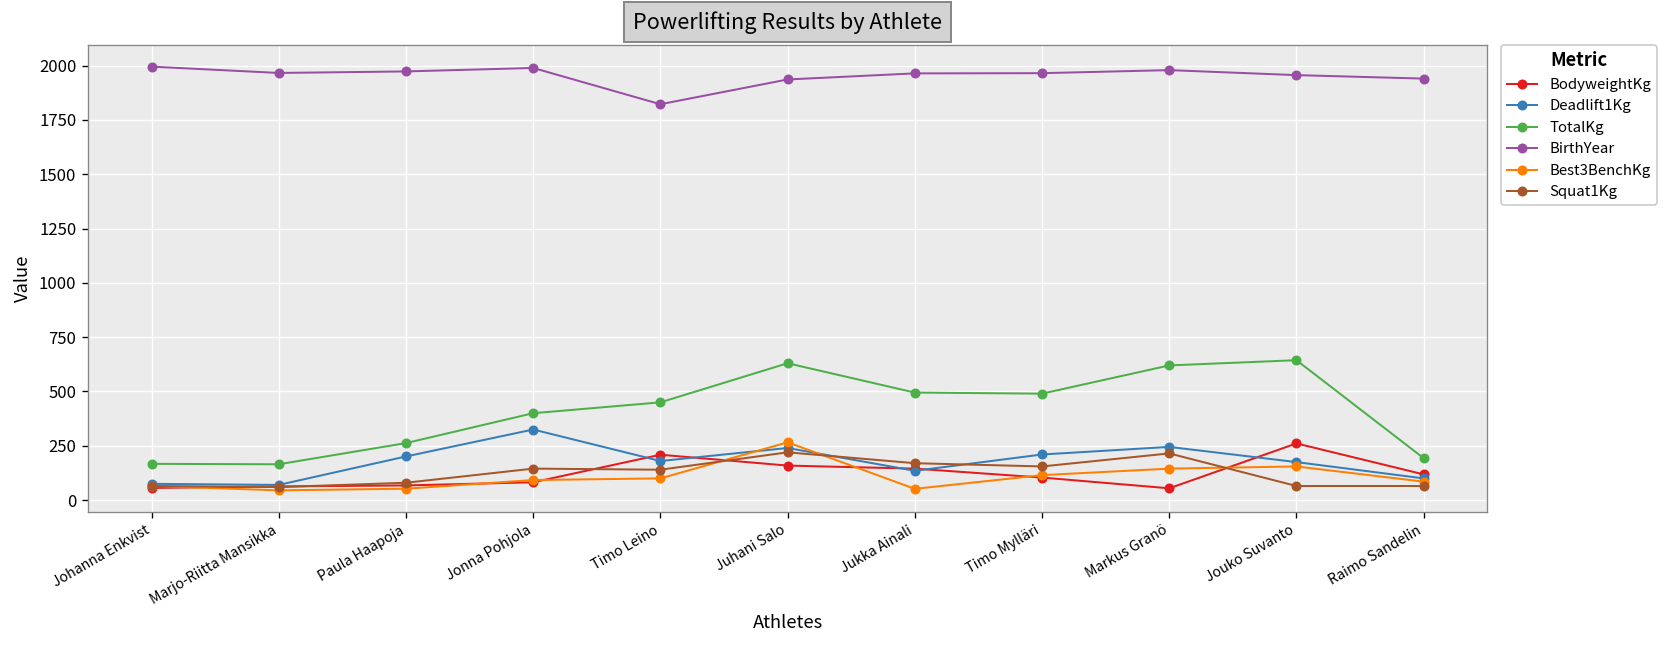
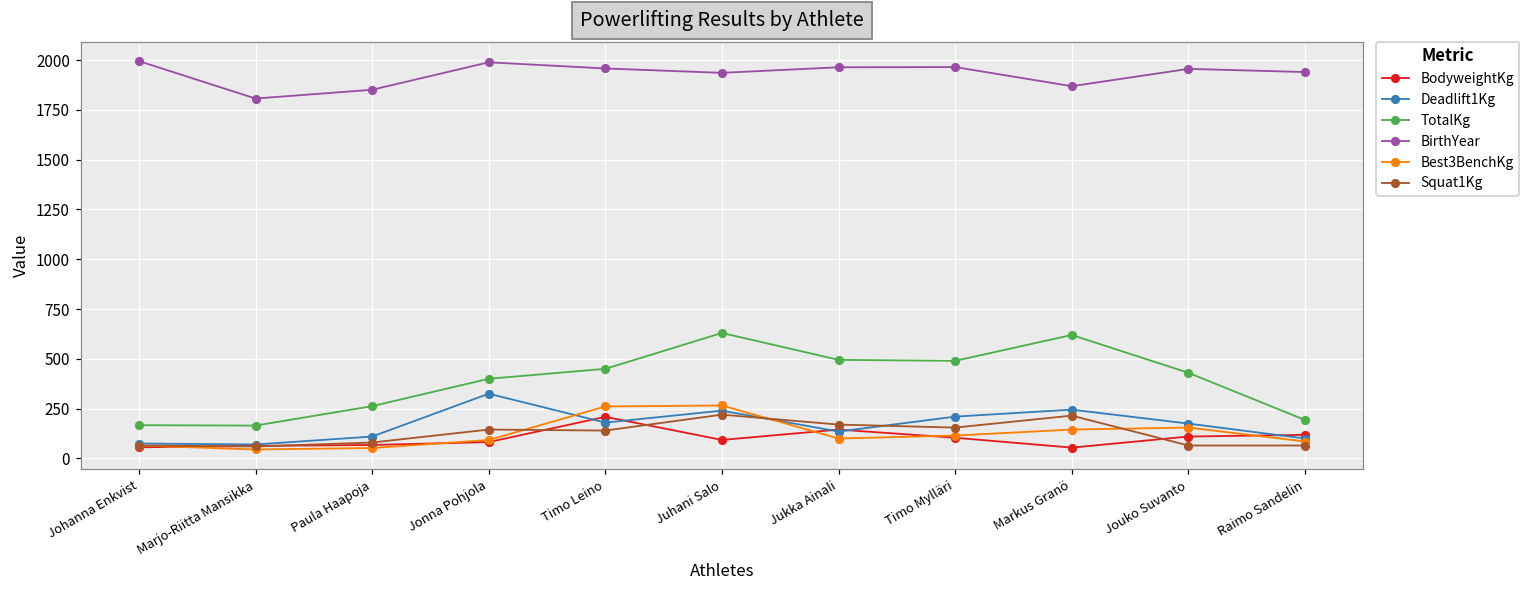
BirthYear, Marjo-Riitta Mansikka: 1970 -> 1810
Deadlift1Kg, Paula Haapoja: 200 -> 110
BirthYear, Paula Haapoja: 1970 -> 1850
BirthYear, Timo Leino: 1820 -> 1960
Best3BenchKg, Timo Leino: 100 -> 260
BodyweightKg, Juhani Salo: 160 -> 90
Best3BenchKg, Jukka Ainali: 50 -> 100
BirthYear, Markus Granö: 1980 -> 1870
BodyweightKg, Jouko Suvanto: 260 -> 110
TotalKg, Jouko Suvanto: 640 -> 430
